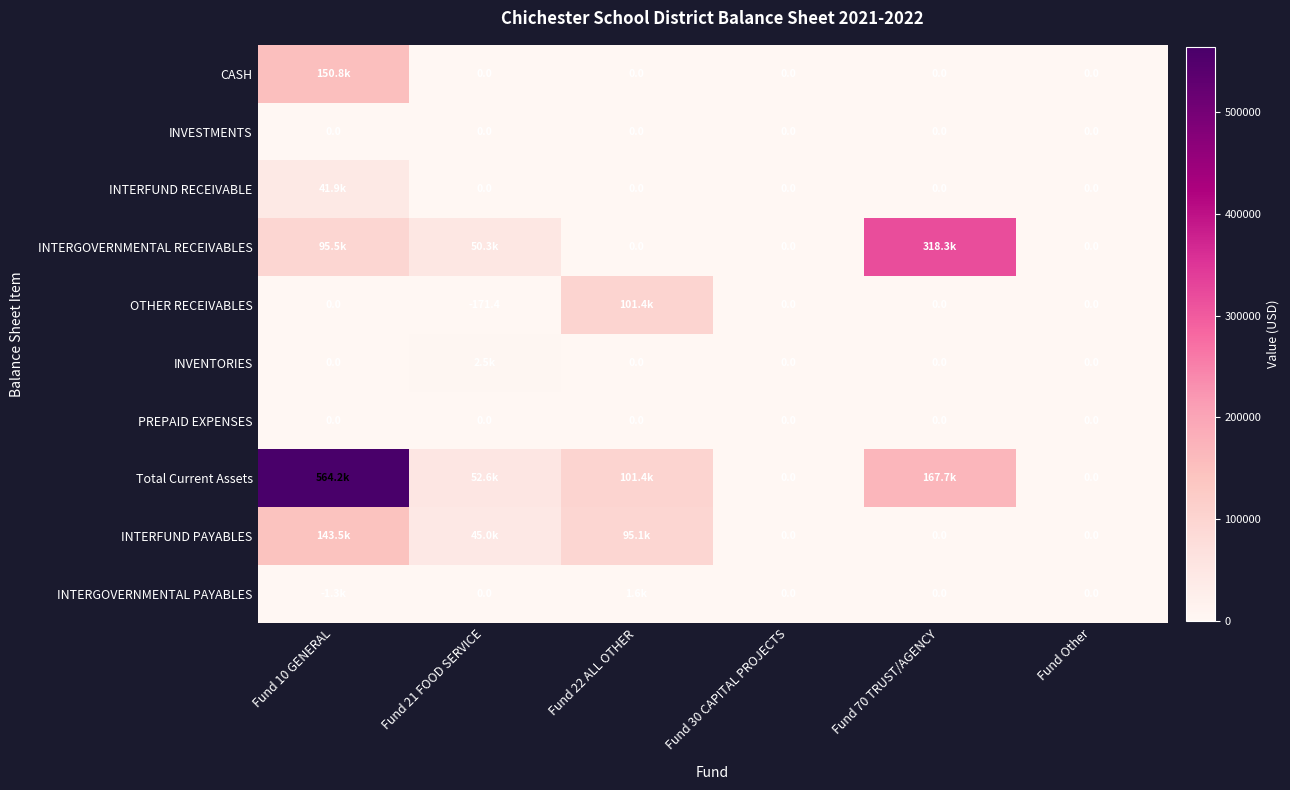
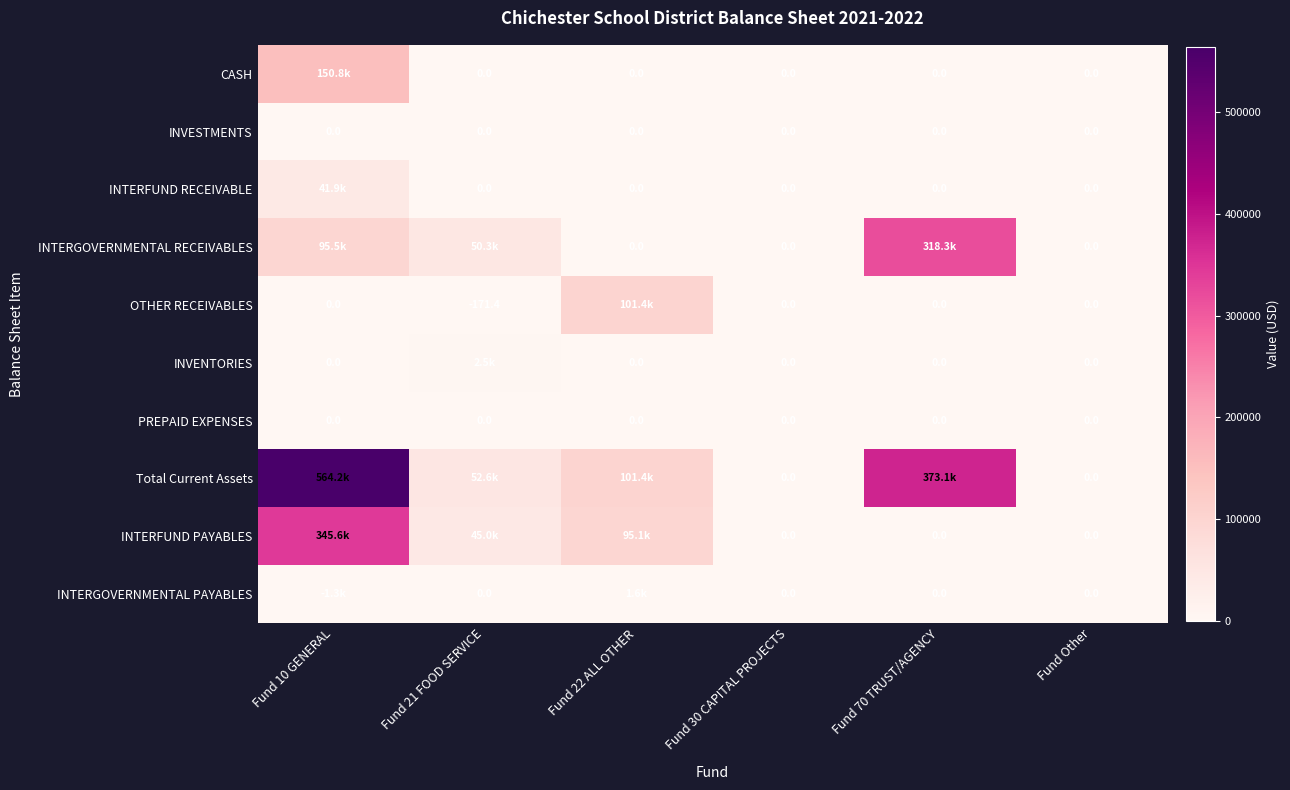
Total Current Assets, Fund 70 TRUST/AGENCY: 167.7k -> 373.1k
INTERFUND PAYABLES, Fund 10 GENERAL: 143.5k -> 345.6k
